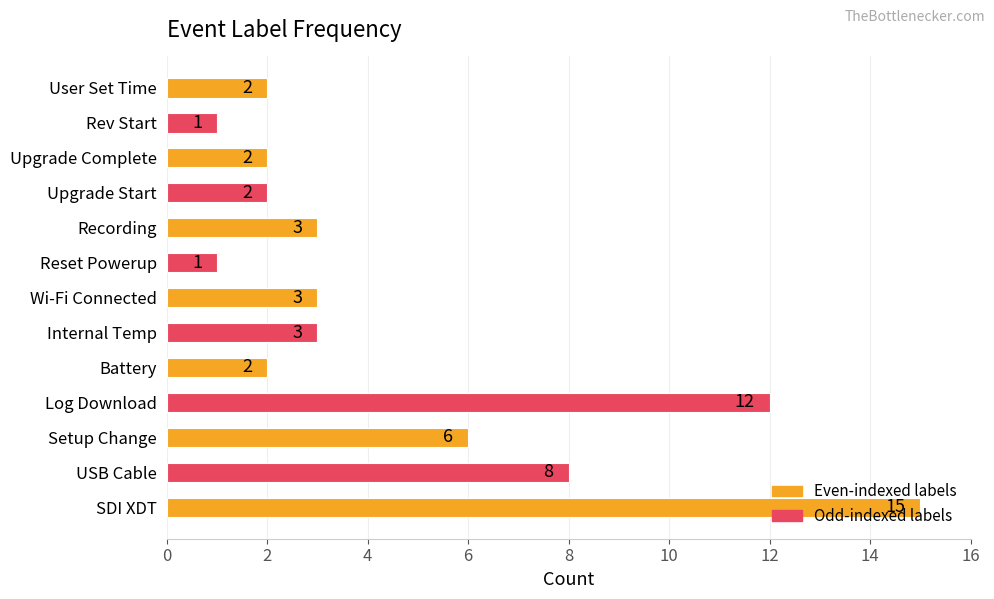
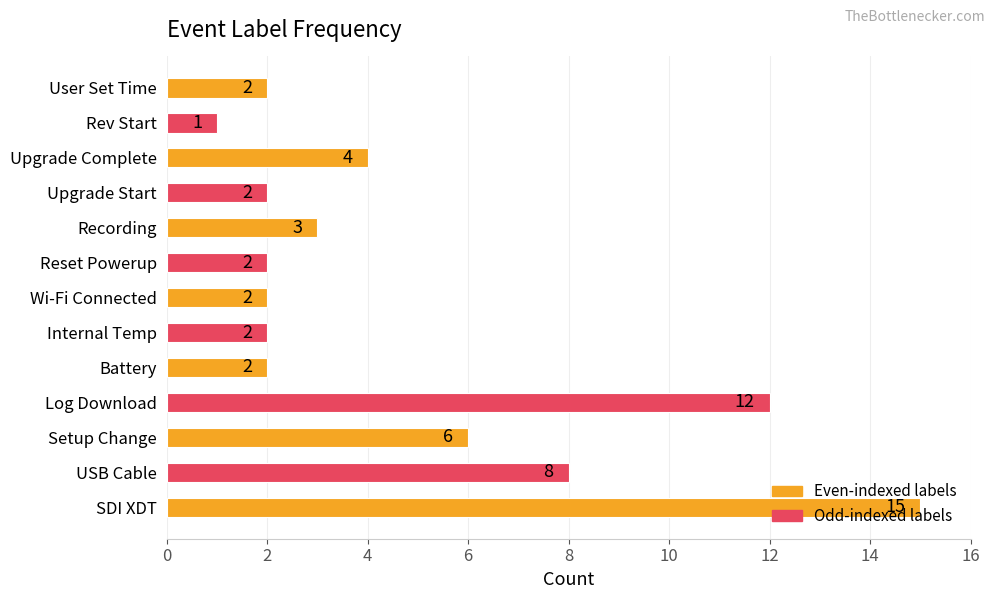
Upgrade Complete: 2 -> 4
Reset Powerup: 1 -> 2
Wi-Fi Connected: 3 -> 2
Internal Temp: 3 -> 2
